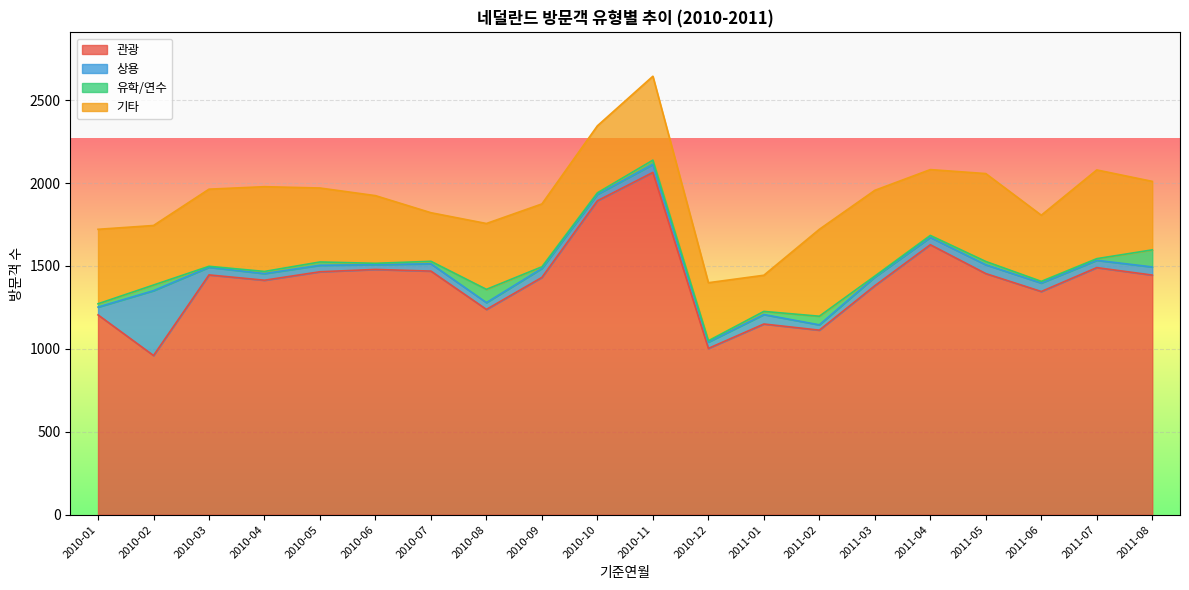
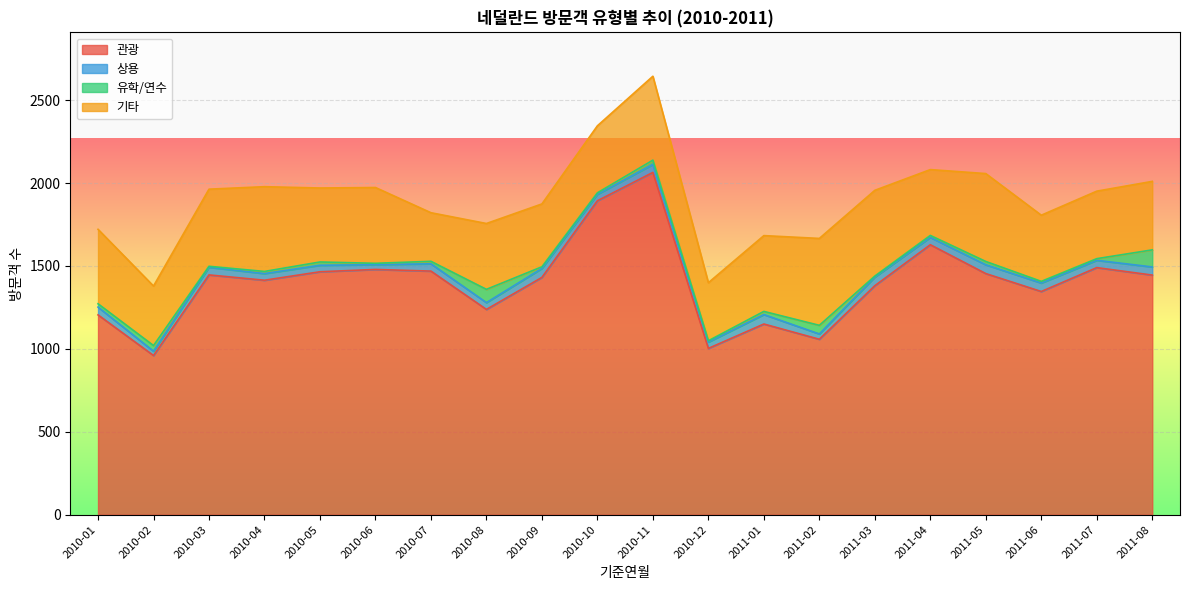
상용, 2010-02: 390 -> 30
기타, 2010-06: 410 -> 460
기타, 2011-01: 220 -> 460
관광, 2011-02: 1110 -> 1060
기타, 2011-07: 540 -> 410
